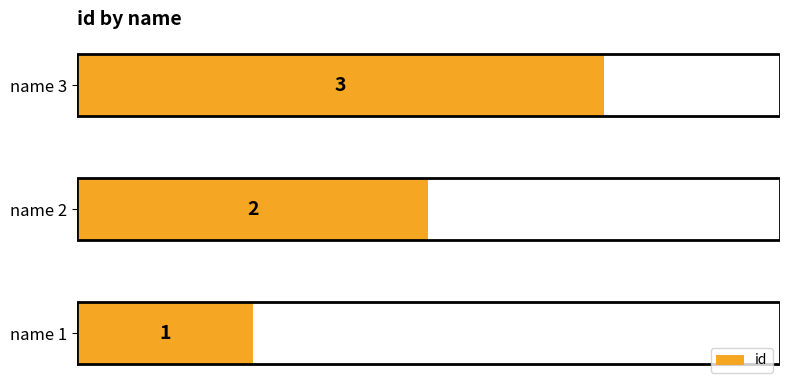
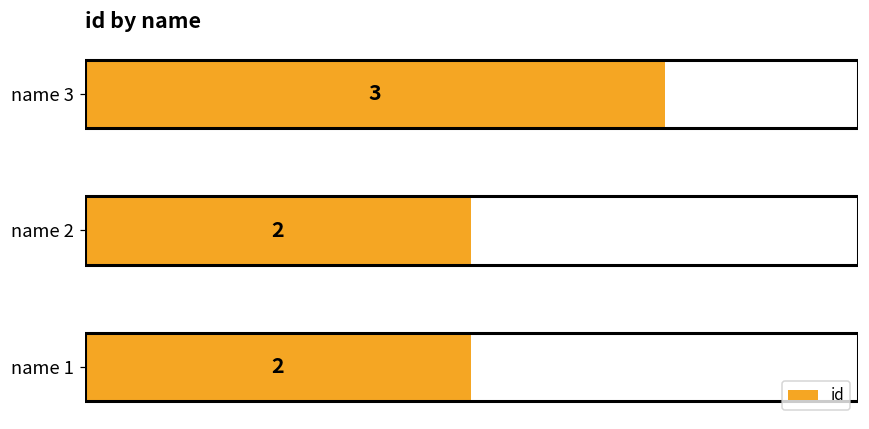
name 1: 1 -> 2
